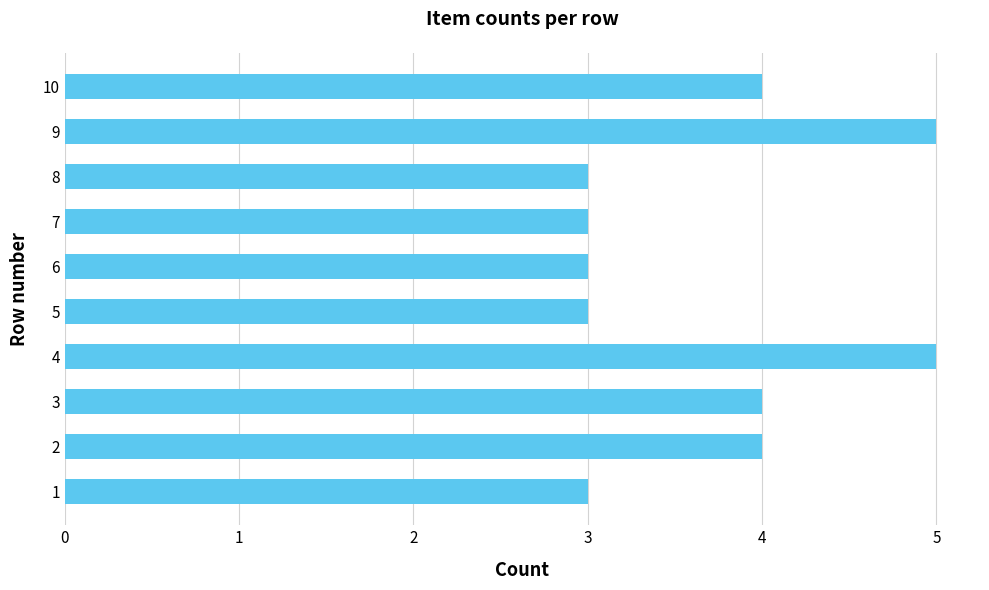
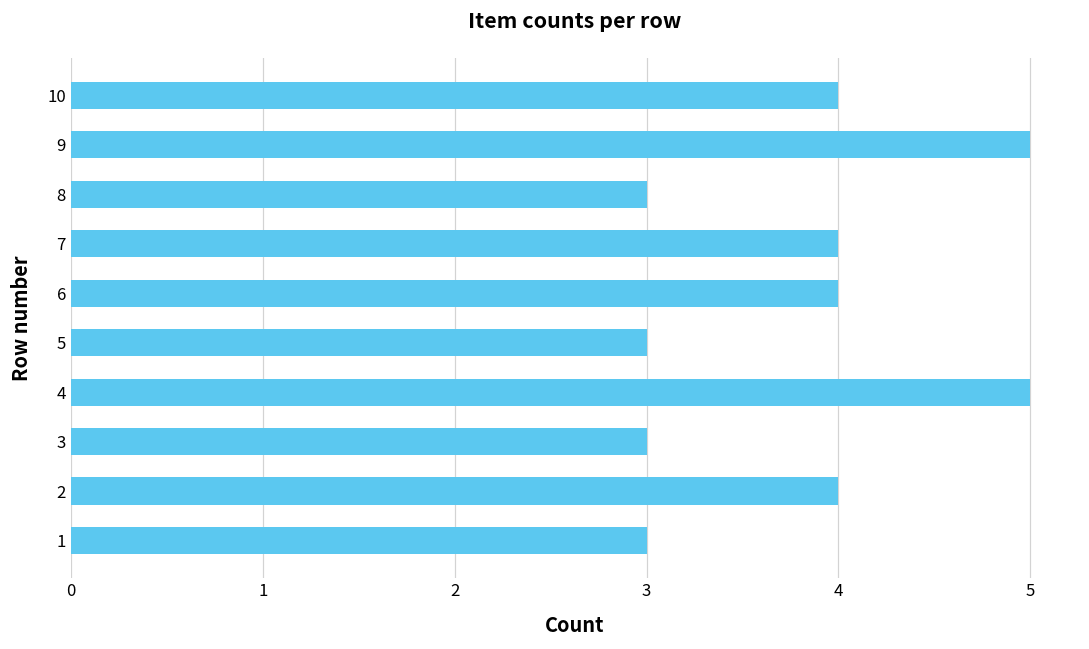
7: 3 -> 4
6: 3 -> 4
3: 4 -> 3
